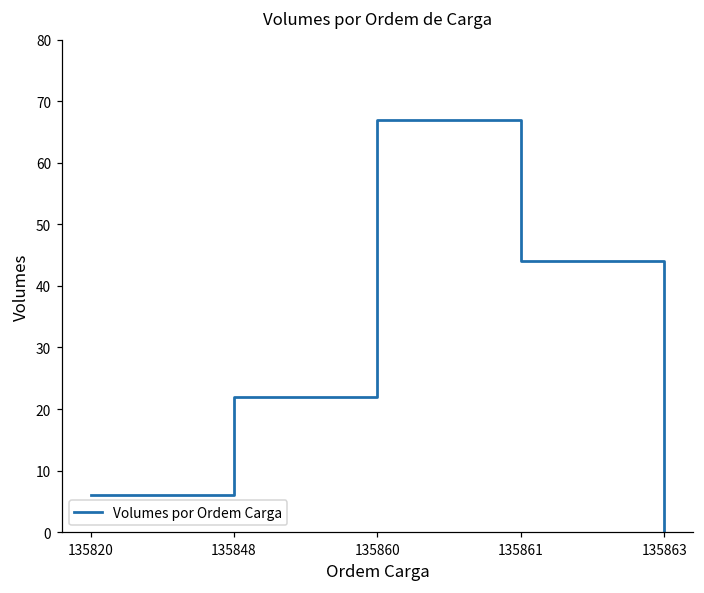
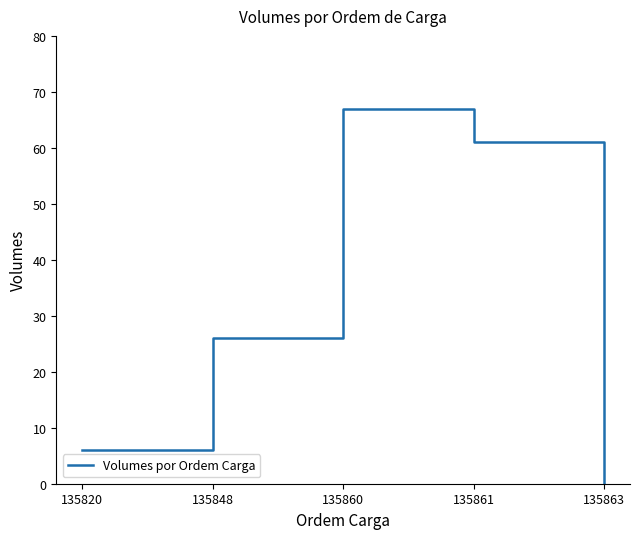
135848: 22 -> 26
135861: 44 -> 61
